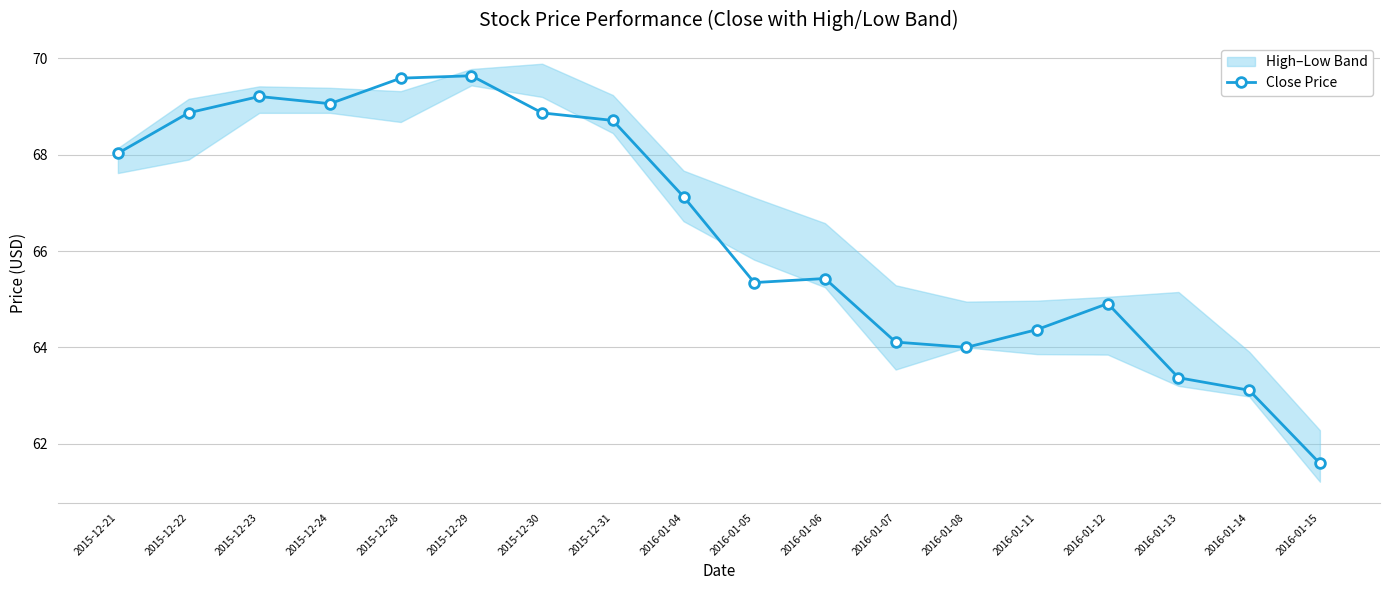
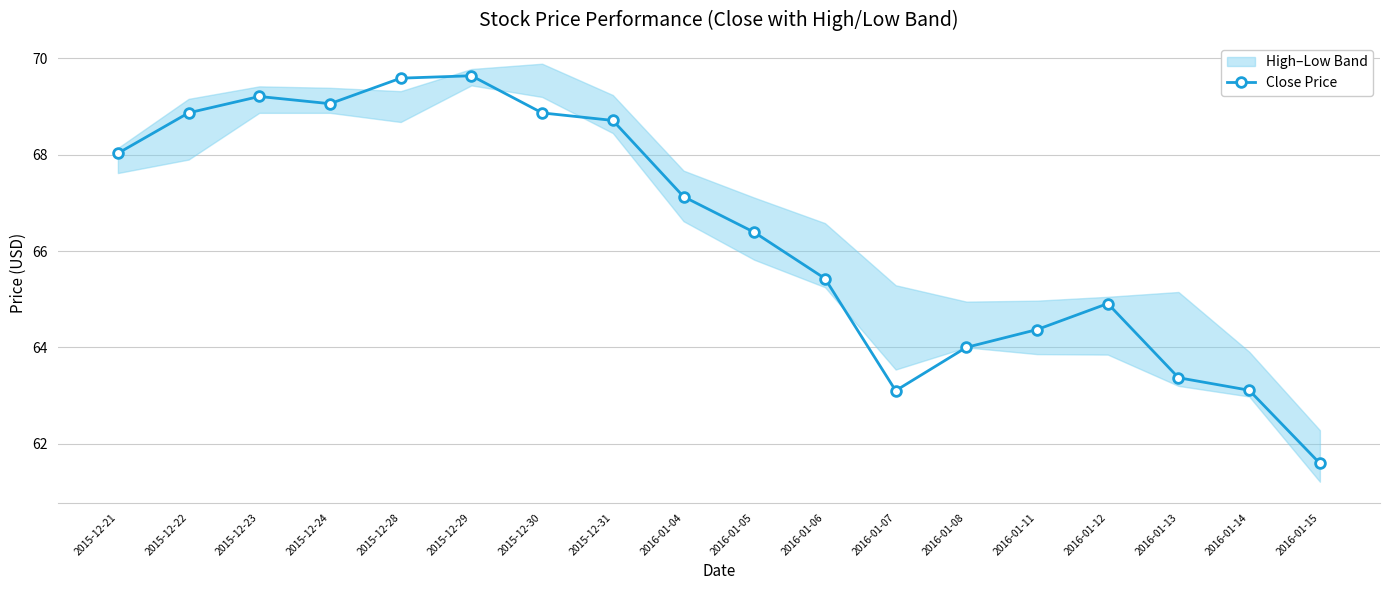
Close Price, 2016-01-05: 65.3 -> 66.4
Close Price, 2016-01-07: 64.1 -> 63.1
